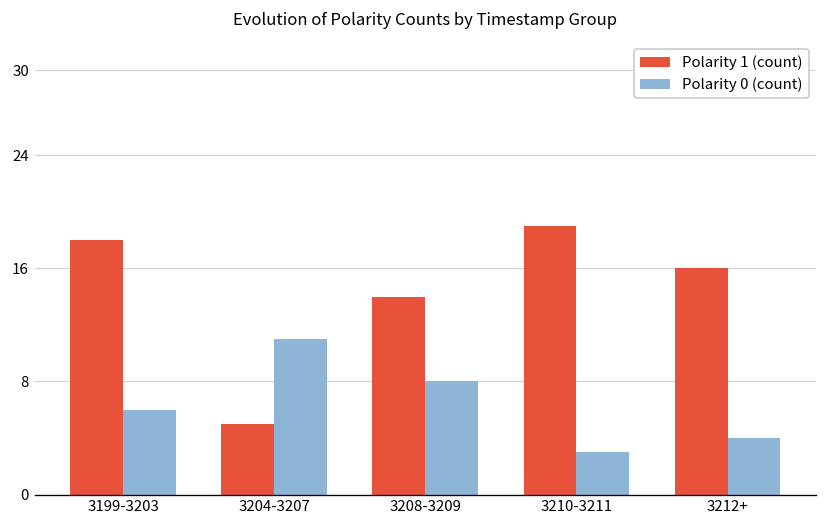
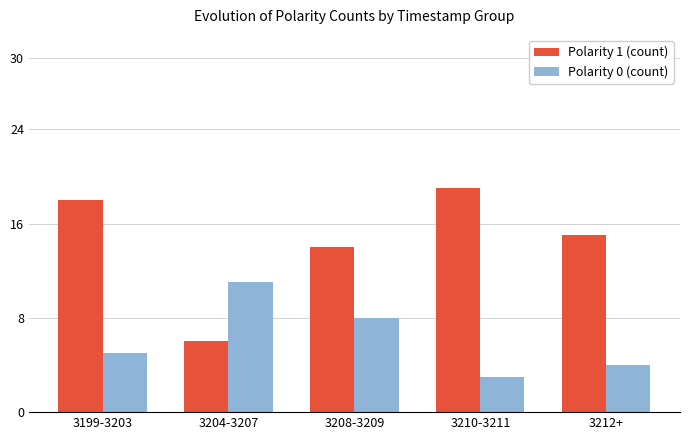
Polarity 0 (count), 3199-3203: 6 -> 5
Polarity 1 (count), 3204-3207: 5 -> 6
Polarity 1 (count), 3212+: 16 -> 15
